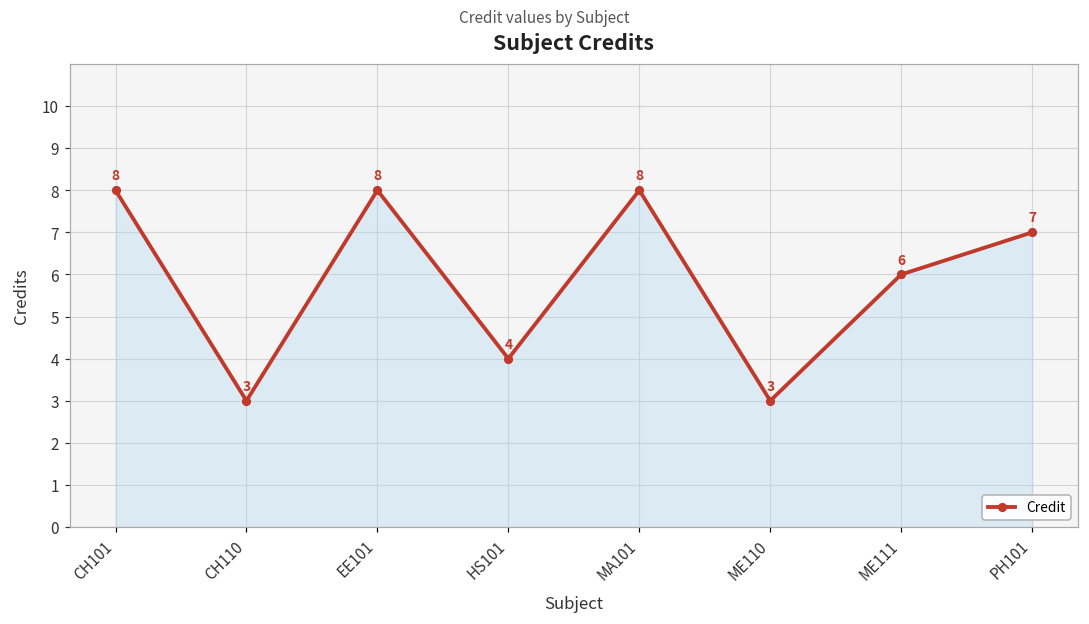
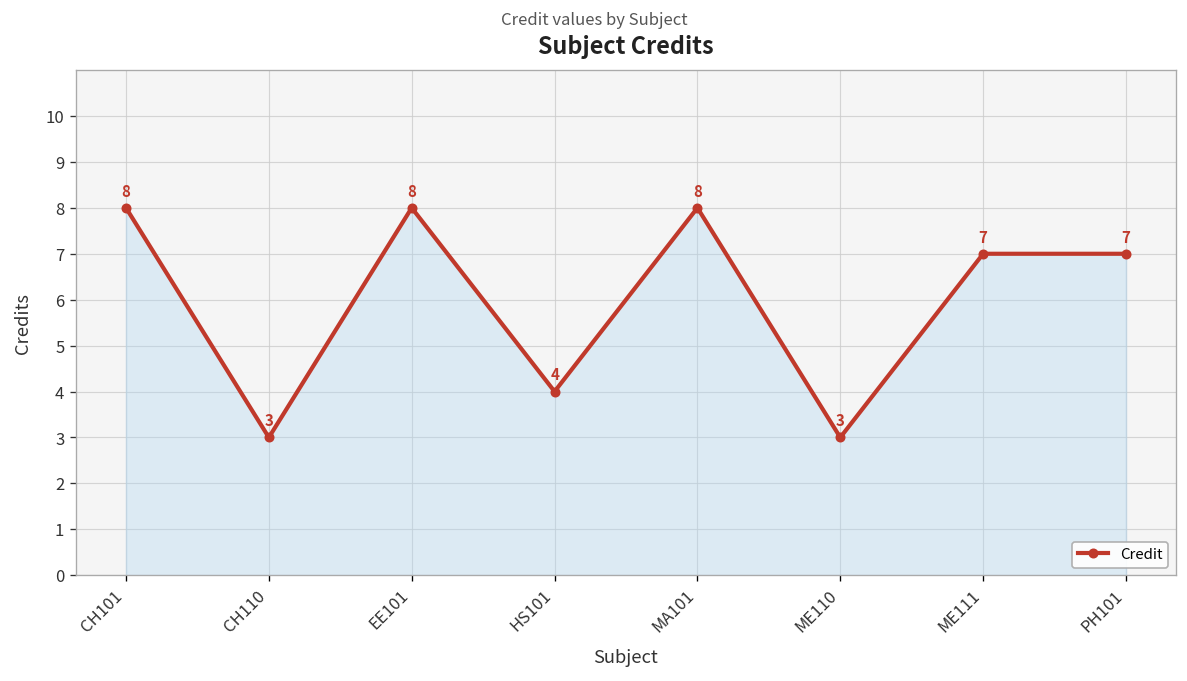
ME111: 6 -> 7
